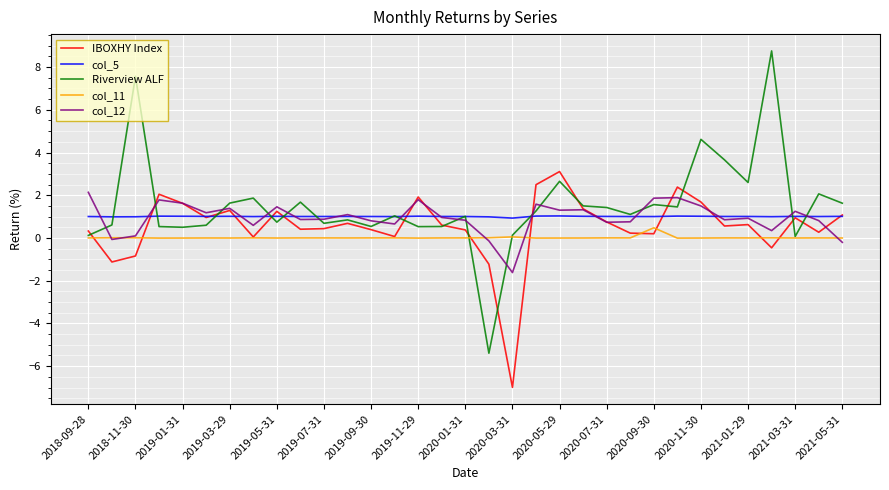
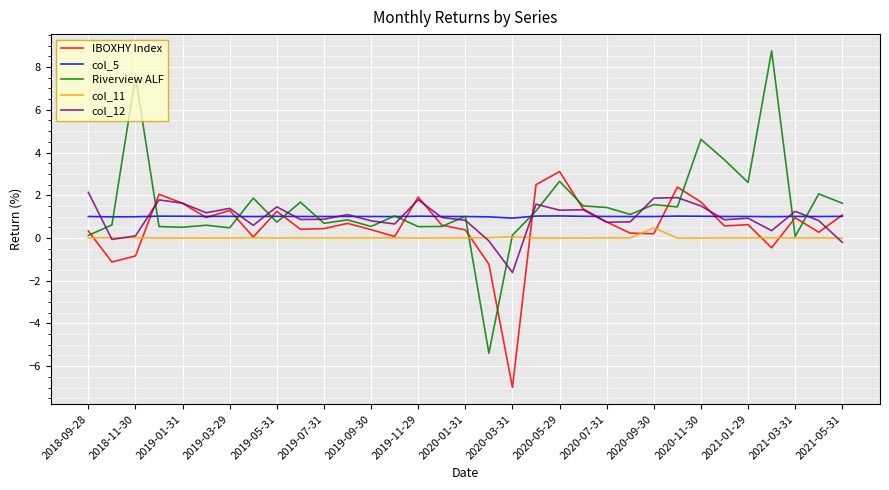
Riverview ALF, 2019-03-29: 1.6 -> 0.5
